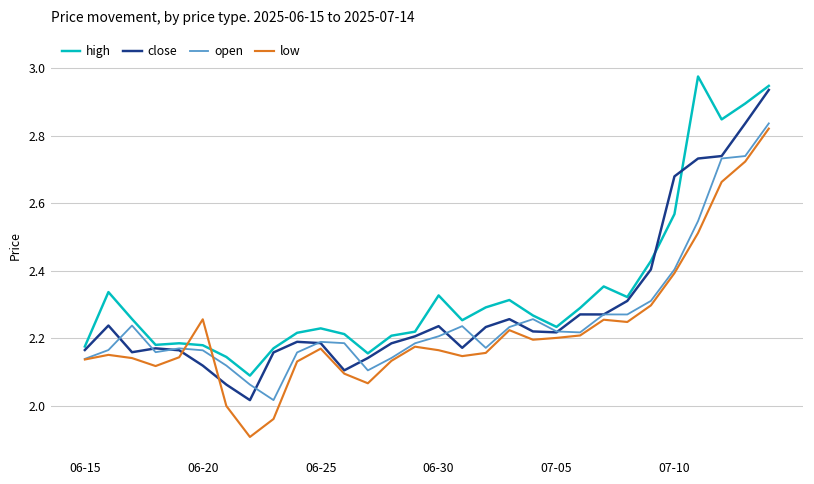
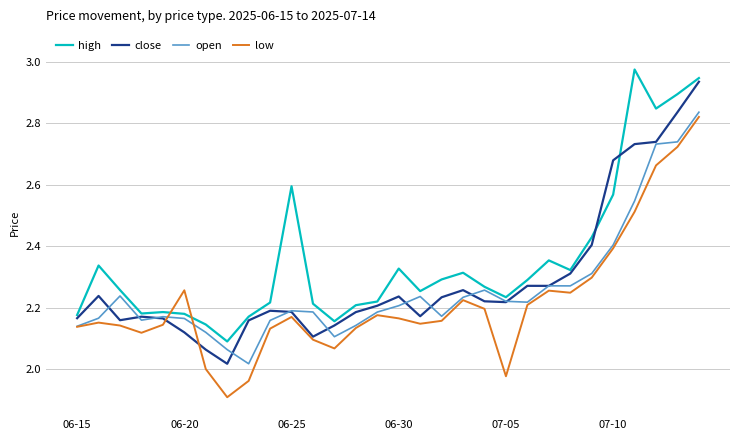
high, 06-25: 2.23 -> 2.60
low, 07-05: 2.20 -> 1.98
